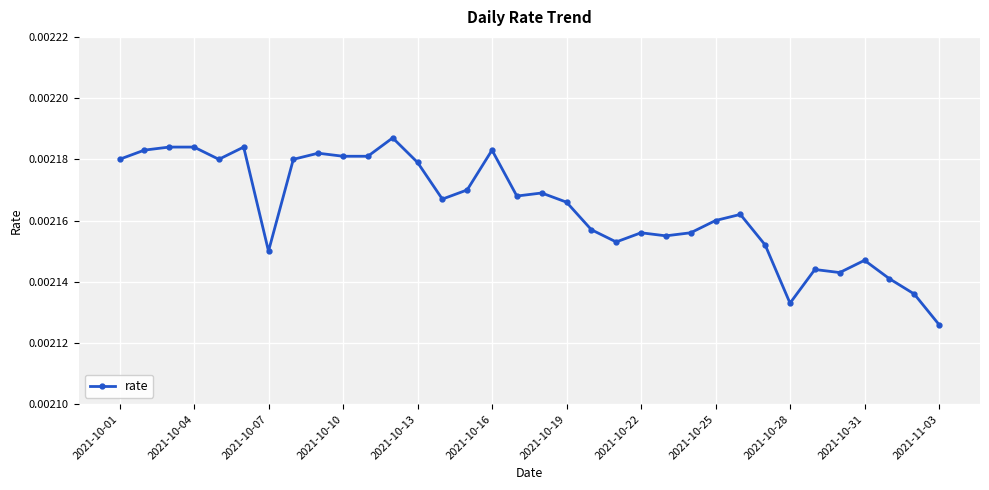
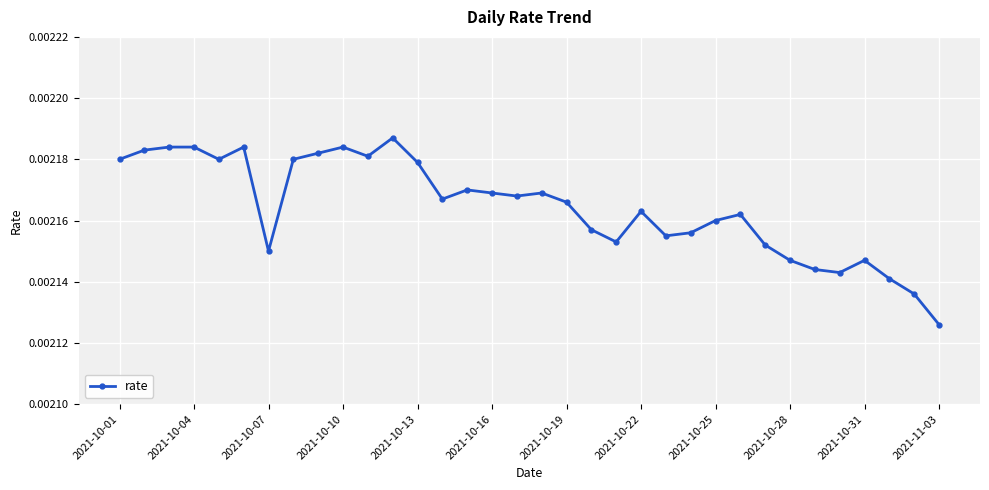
2021-10-10: 0.002181 -> 0.002184
2021-10-16: 0.002183 -> 0.002169
2021-10-22: 0.002156 -> 0.002163
2021-10-28: 0.002133 -> 0.002147
